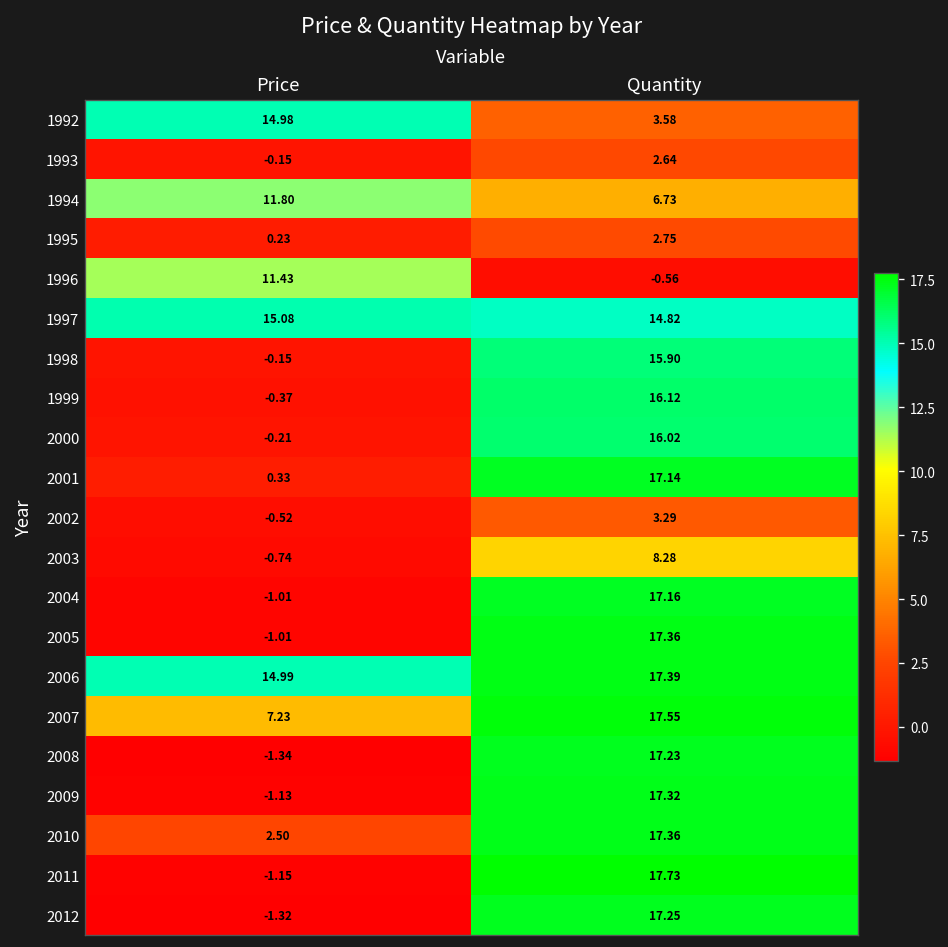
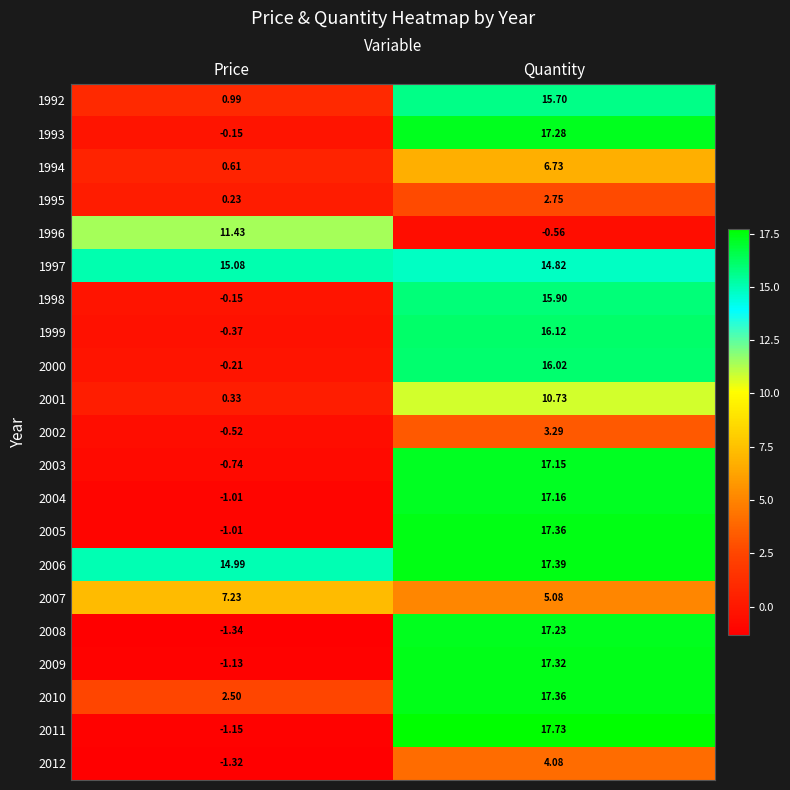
1992, Price: 14.98 -> 0.99
1992, Quantity: 3.58 -> 15.70
1993, Quantity: 2.64 -> 17.28
1994, Price: 11.80 -> 0.61
2001, Quantity: 17.14 -> 10.73
2003, Quantity: 8.28 -> 17.15
2007, Quantity: 17.55 -> 5.08
2012, Quantity: 17.25 -> 4.08
